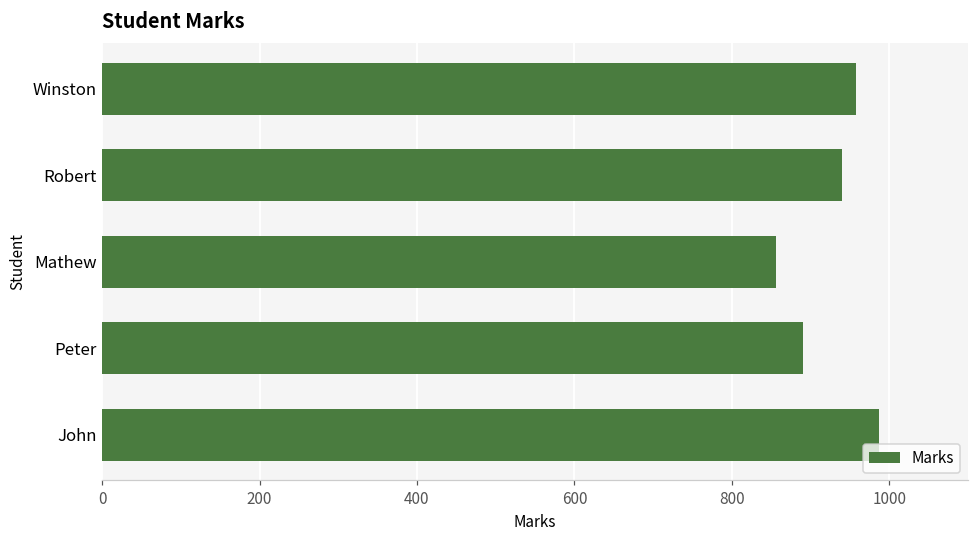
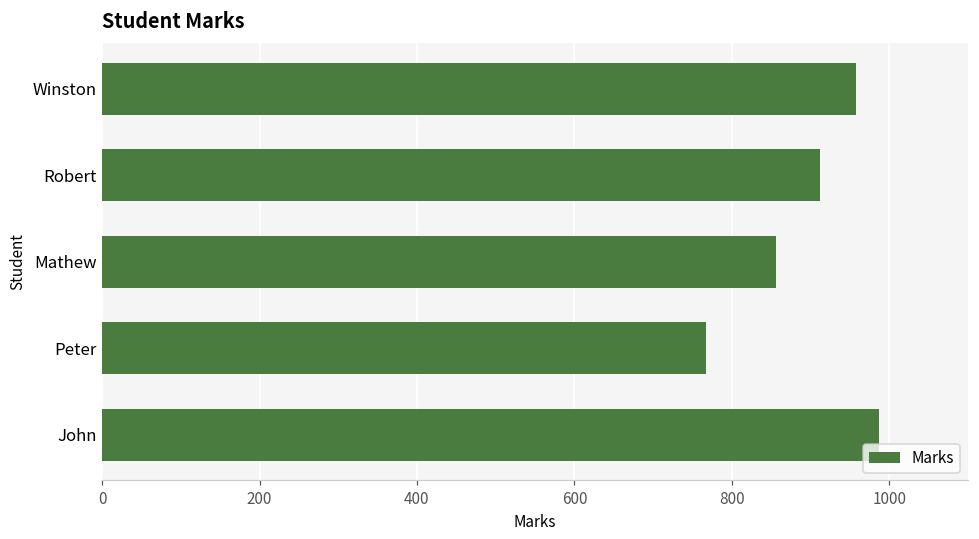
Robert: 940 -> 910
Peter: 890 -> 770
